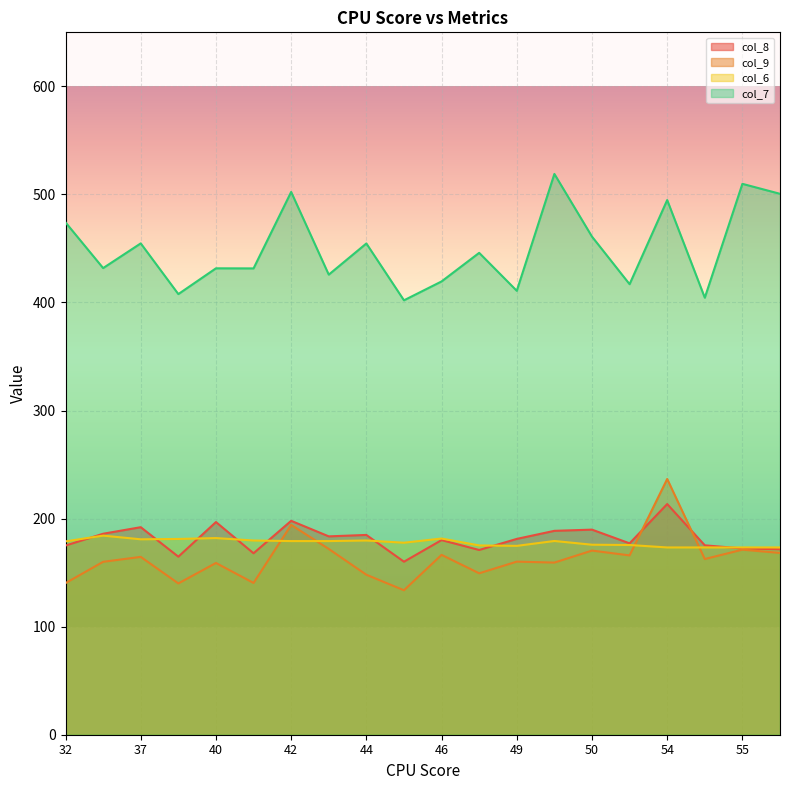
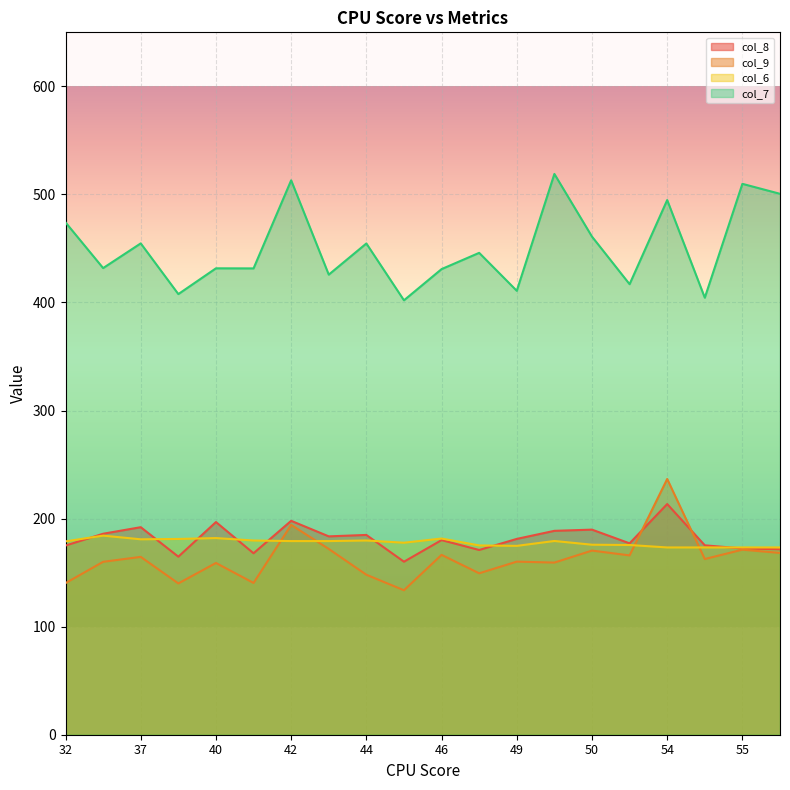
col_7, 42: 502 -> 513
col_7, 46: 419 -> 431
